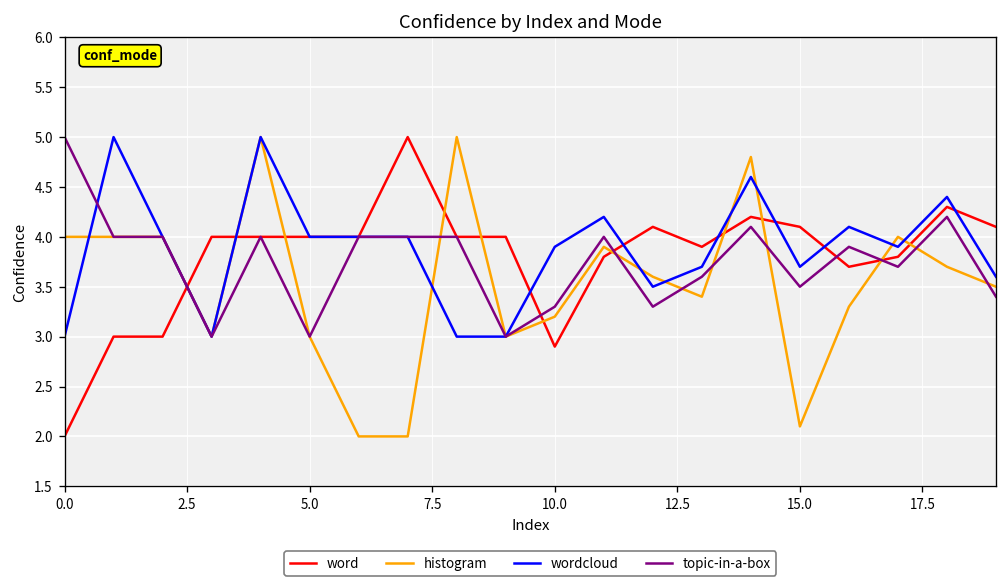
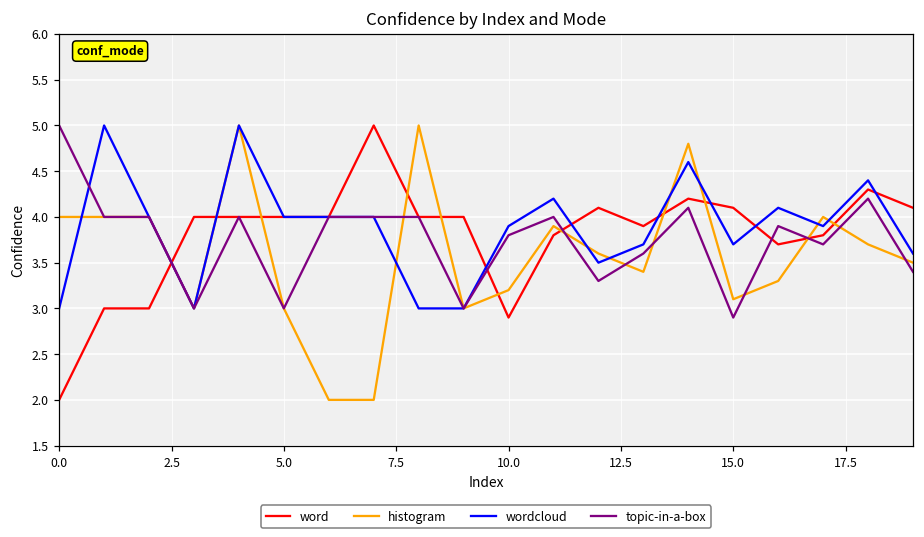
topic-in-a-box, 10.0: 3.3 -> 3.8
histogram, 15.0: 2.1 -> 3.1
topic-in-a-box, 15.0: 3.5 -> 2.9
